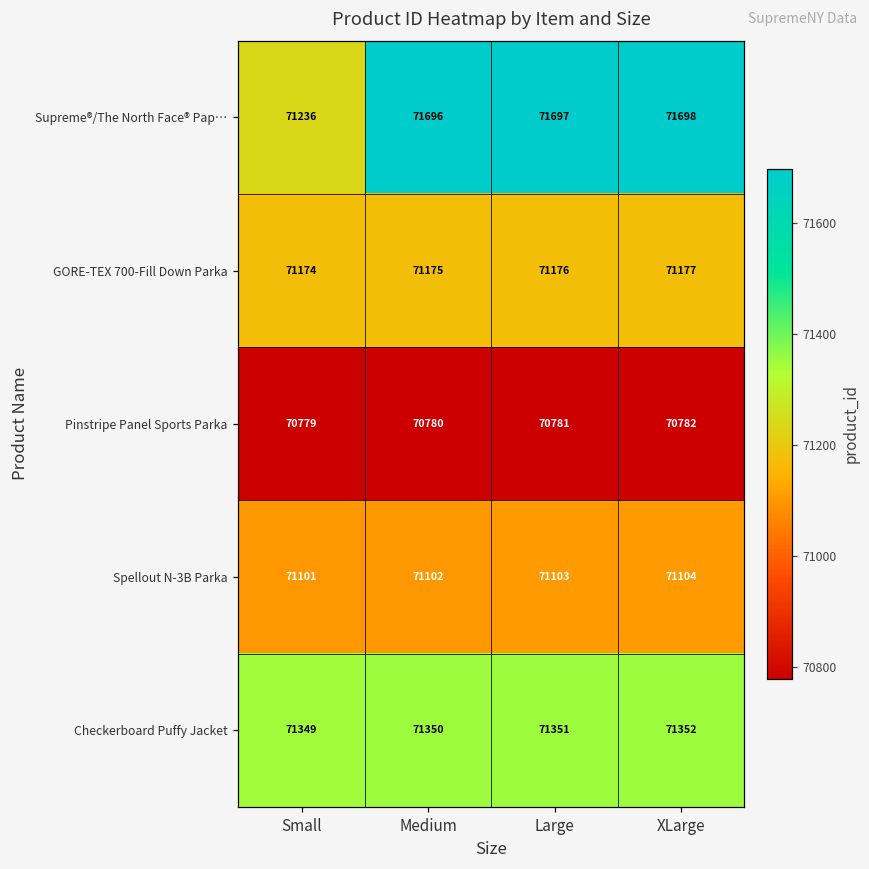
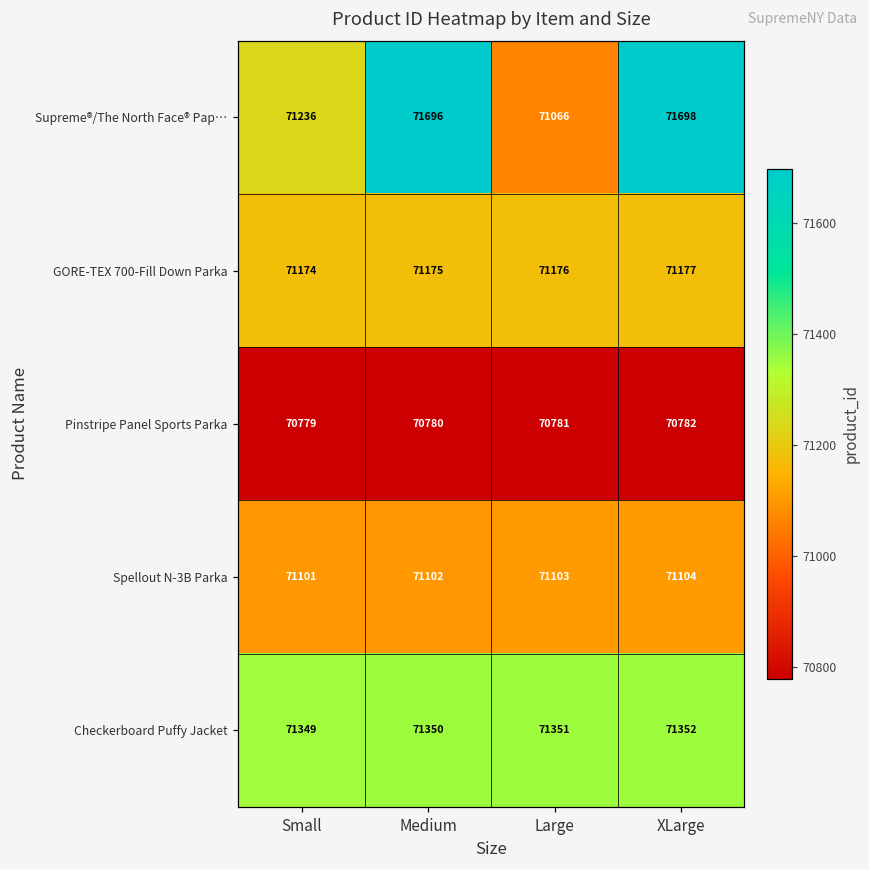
Supreme®/The North Face® Pap…, Large: 71697 -> 71066
